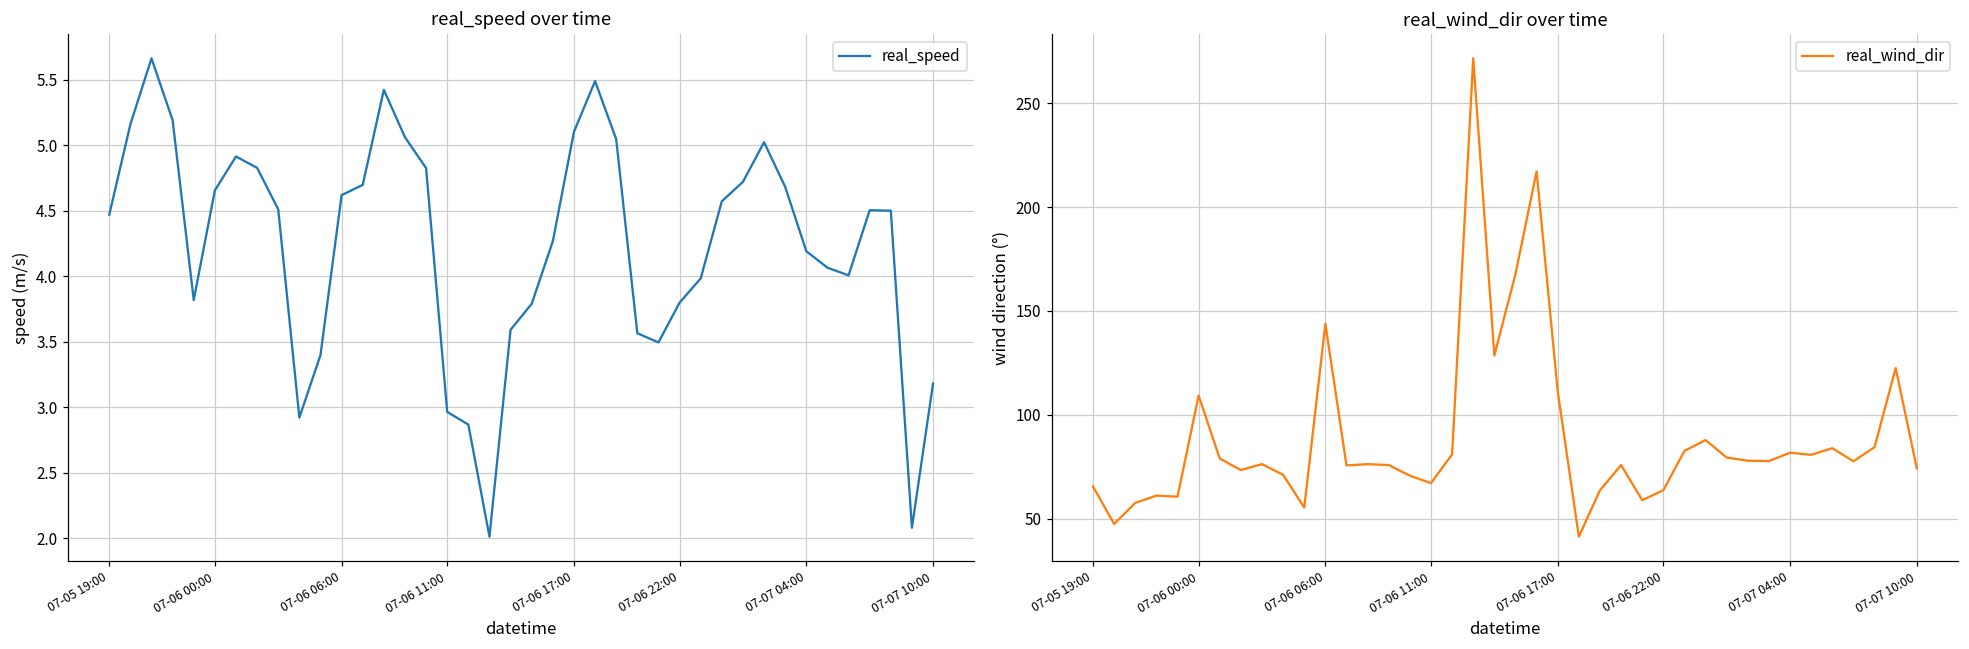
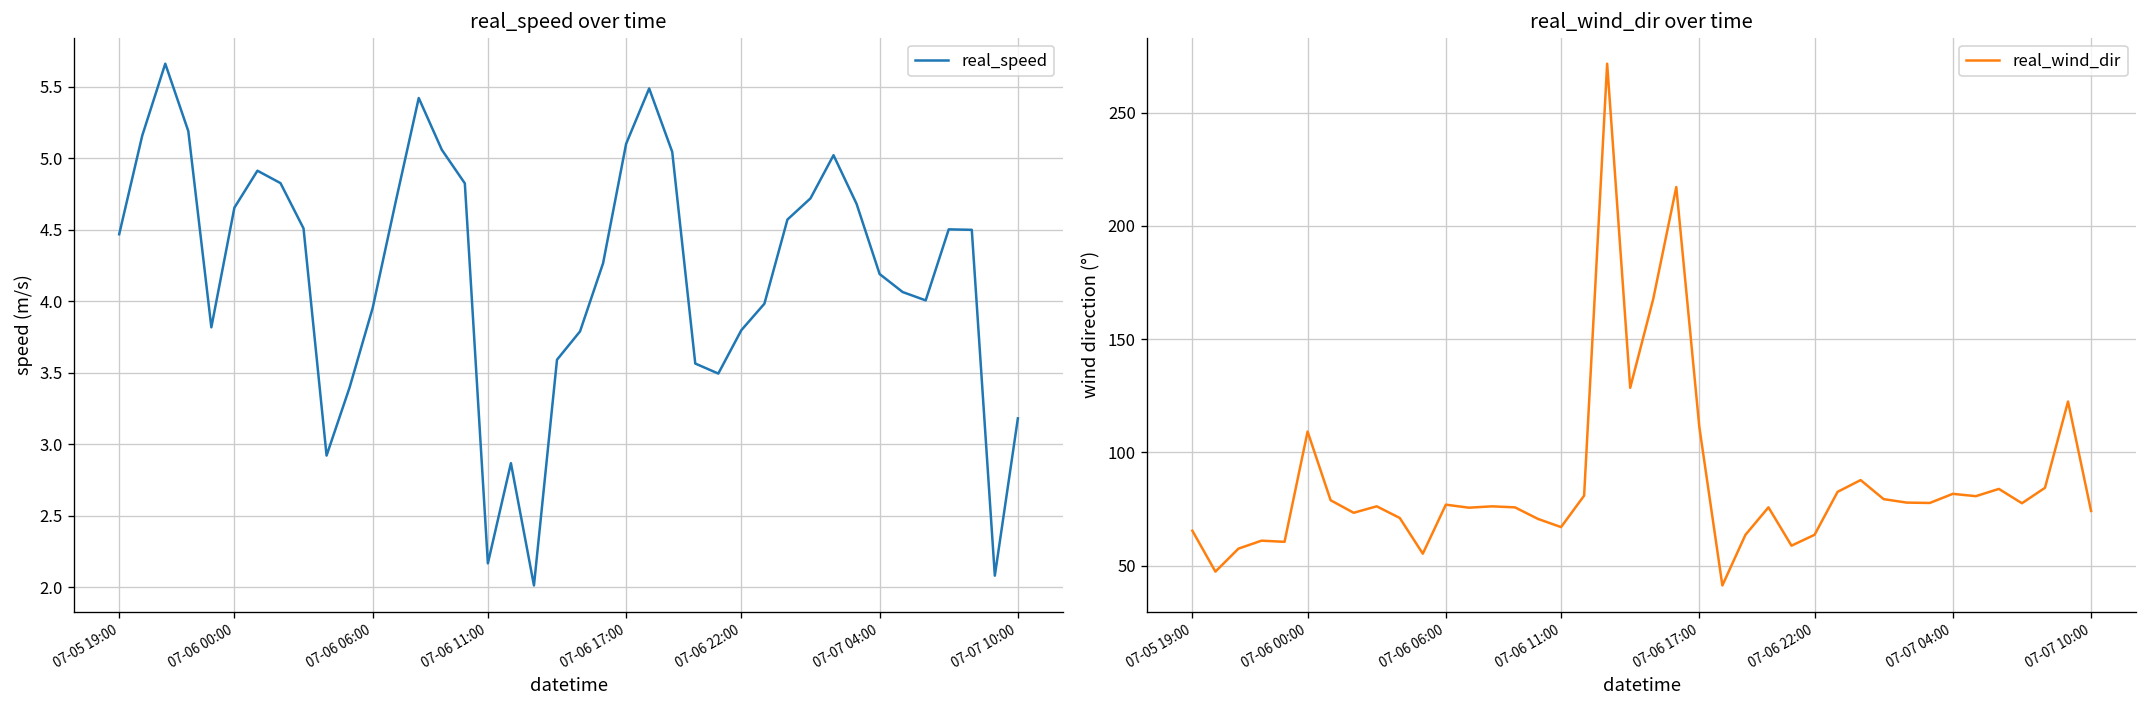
real_speed over time, 07-06 06:00: 4.62 -> 3.95
real_speed over time, 07-06 11:00: 2.97 -> 2.17
real_wind_dir over time, 07-06 06:00: 144 -> 77
